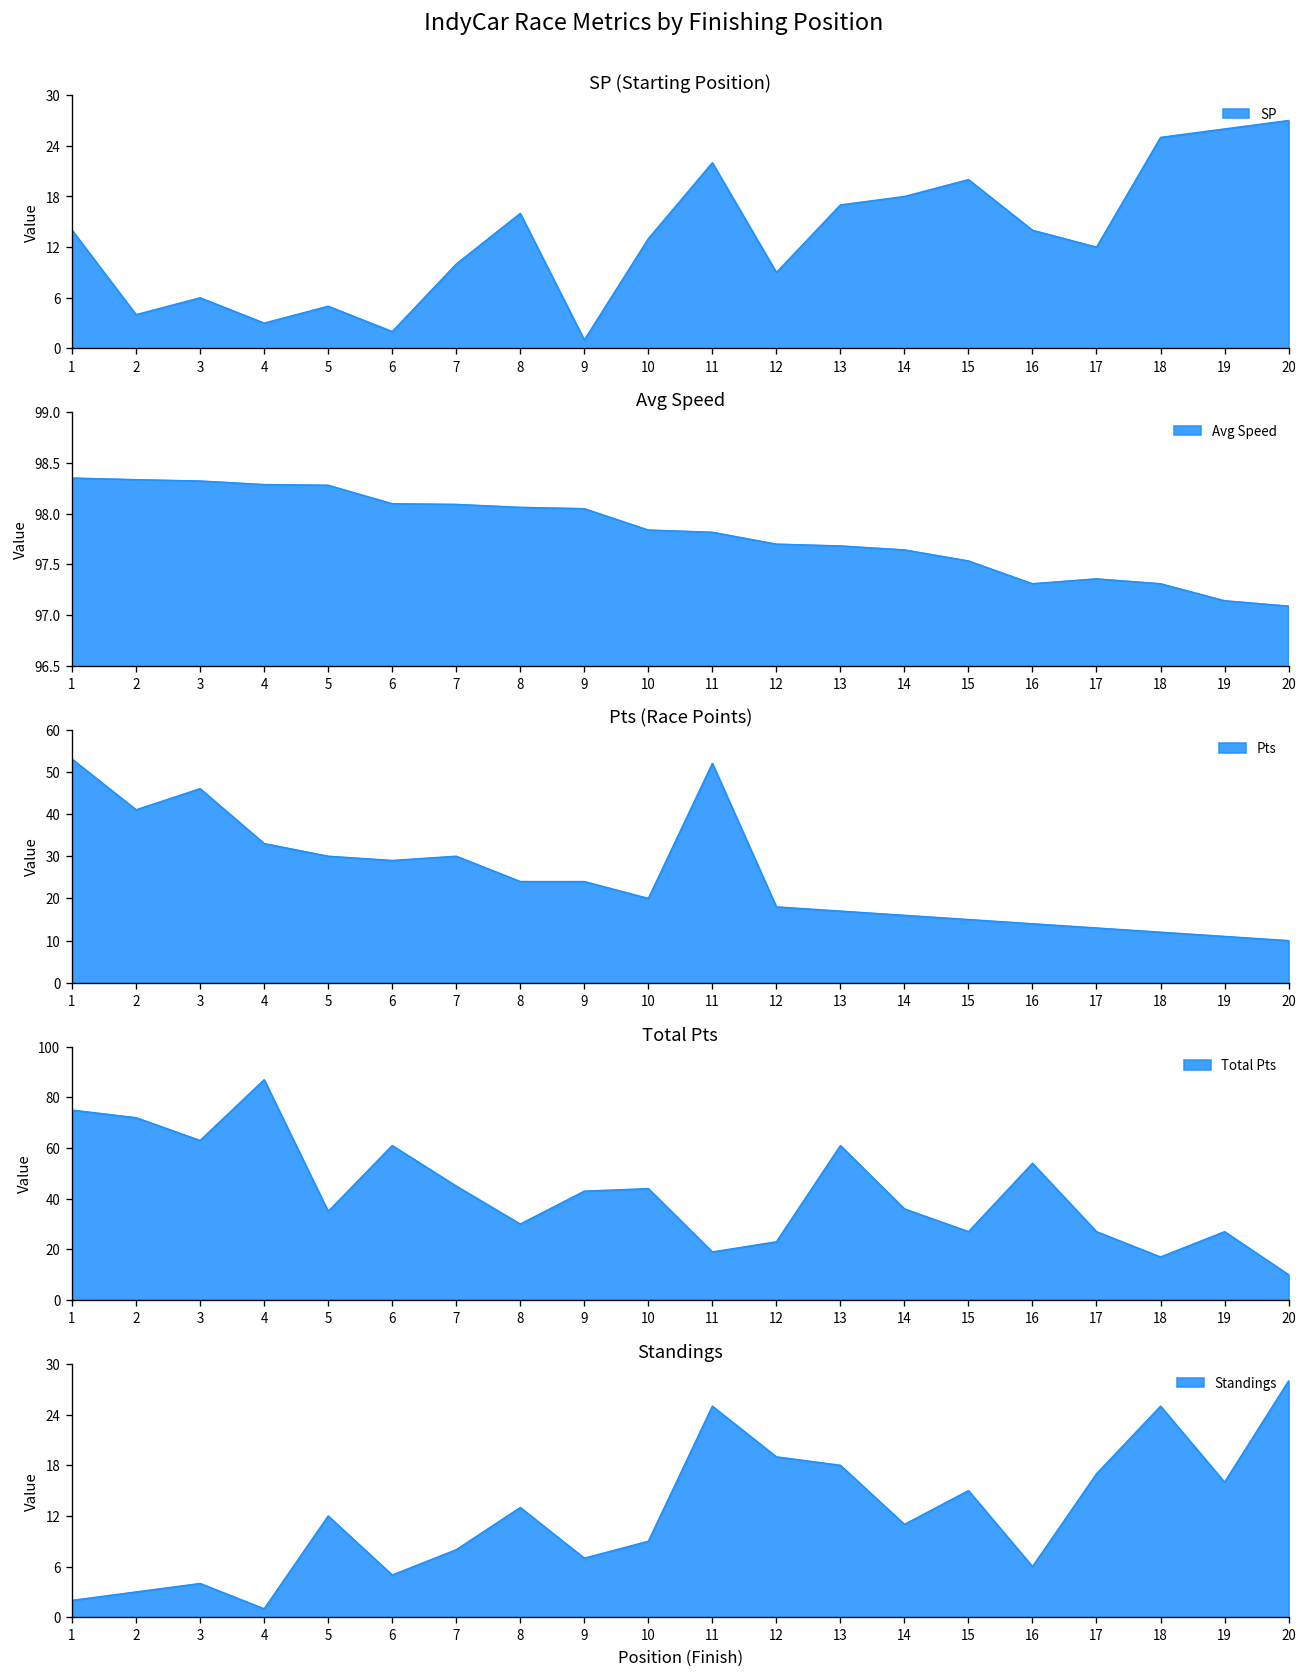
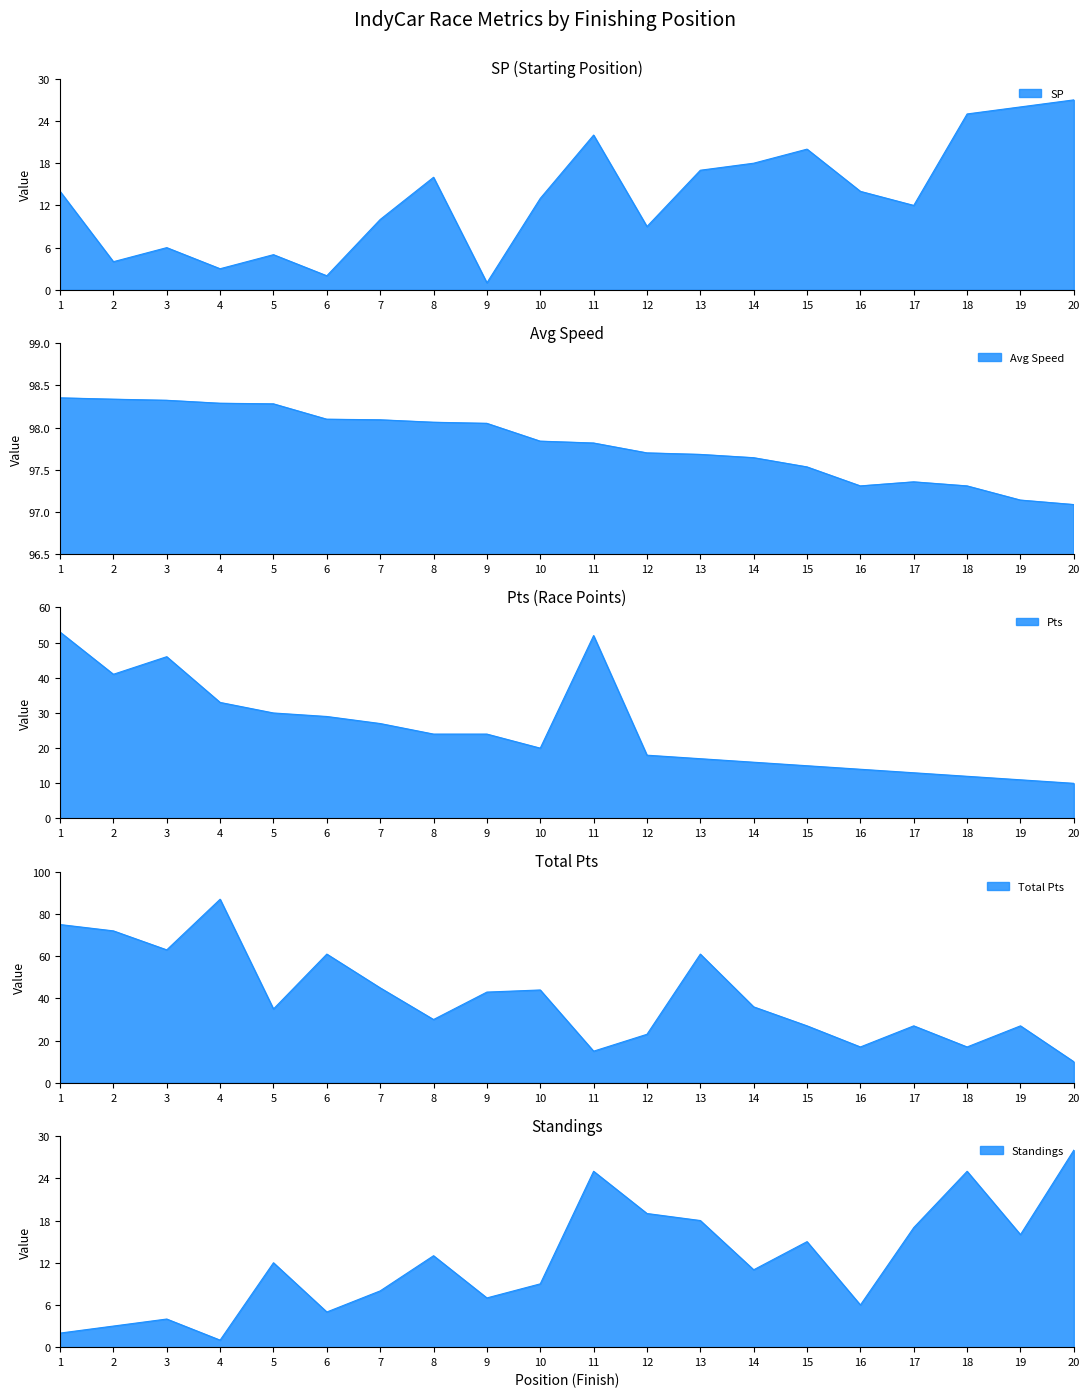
Pts (Race Points), 7: 30 -> 27
Total Pts, 11: 19 -> 15
Total Pts, 16: 54 -> 17
